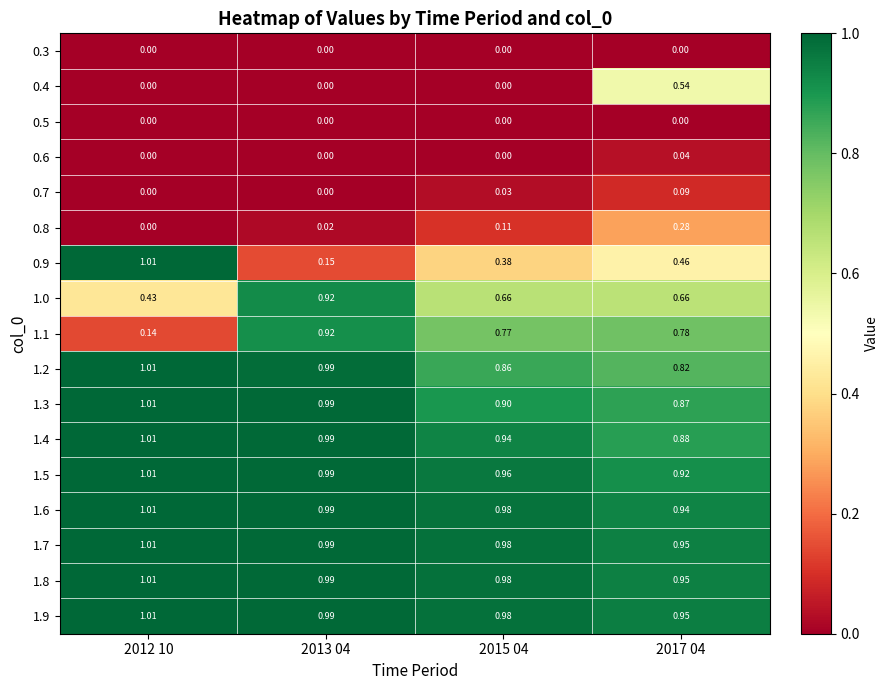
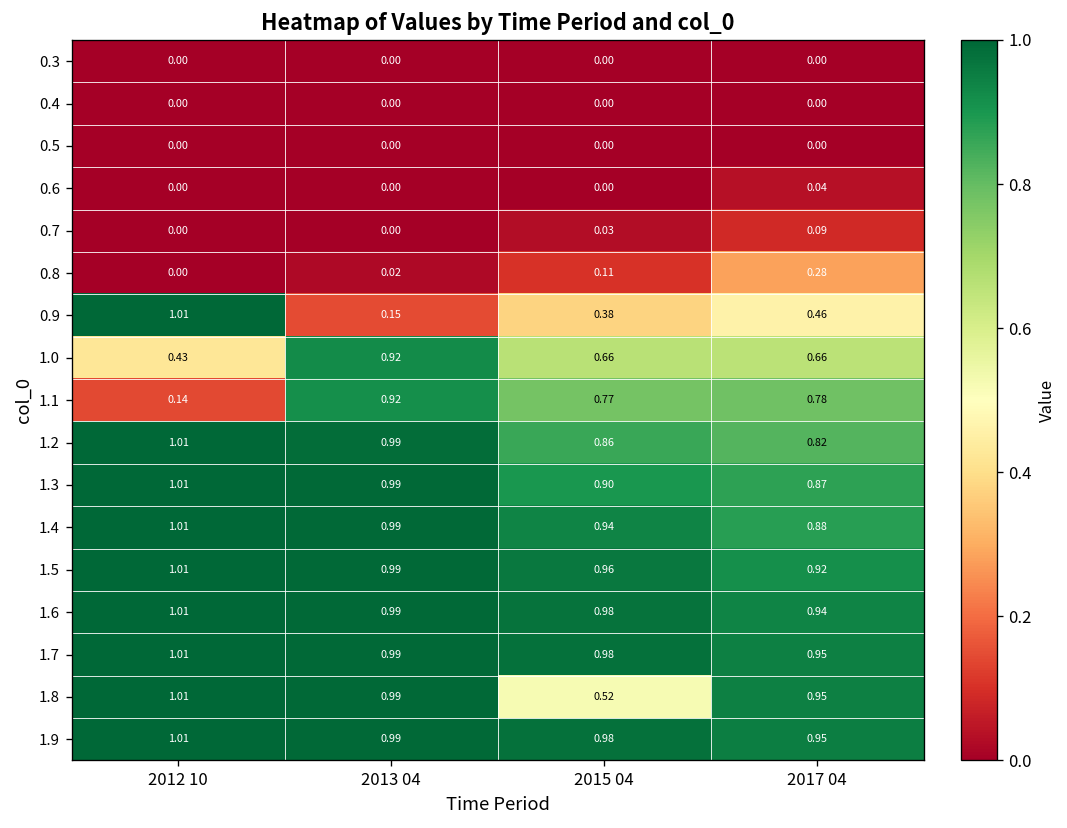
0.4, 2017 04: 0.54 -> 0.00
1.8, 2015 04: 0.98 -> 0.52
